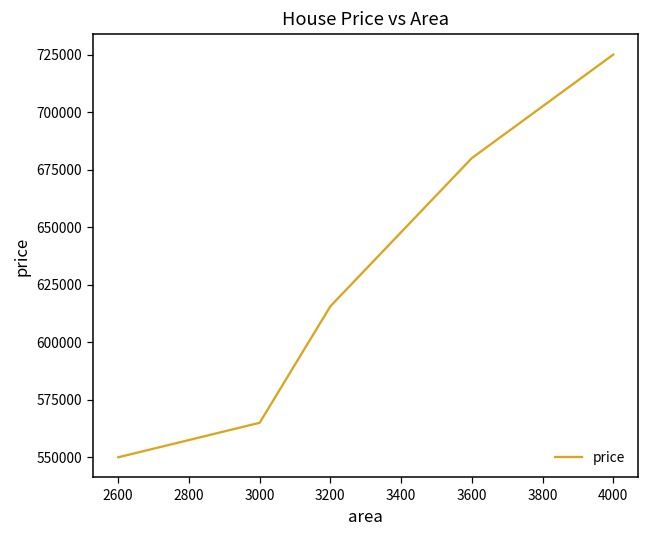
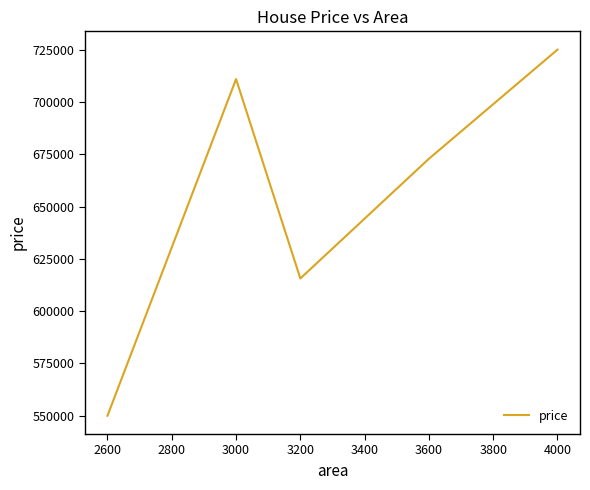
3000: 565000 -> 711000
3600: 680000 -> 673000
